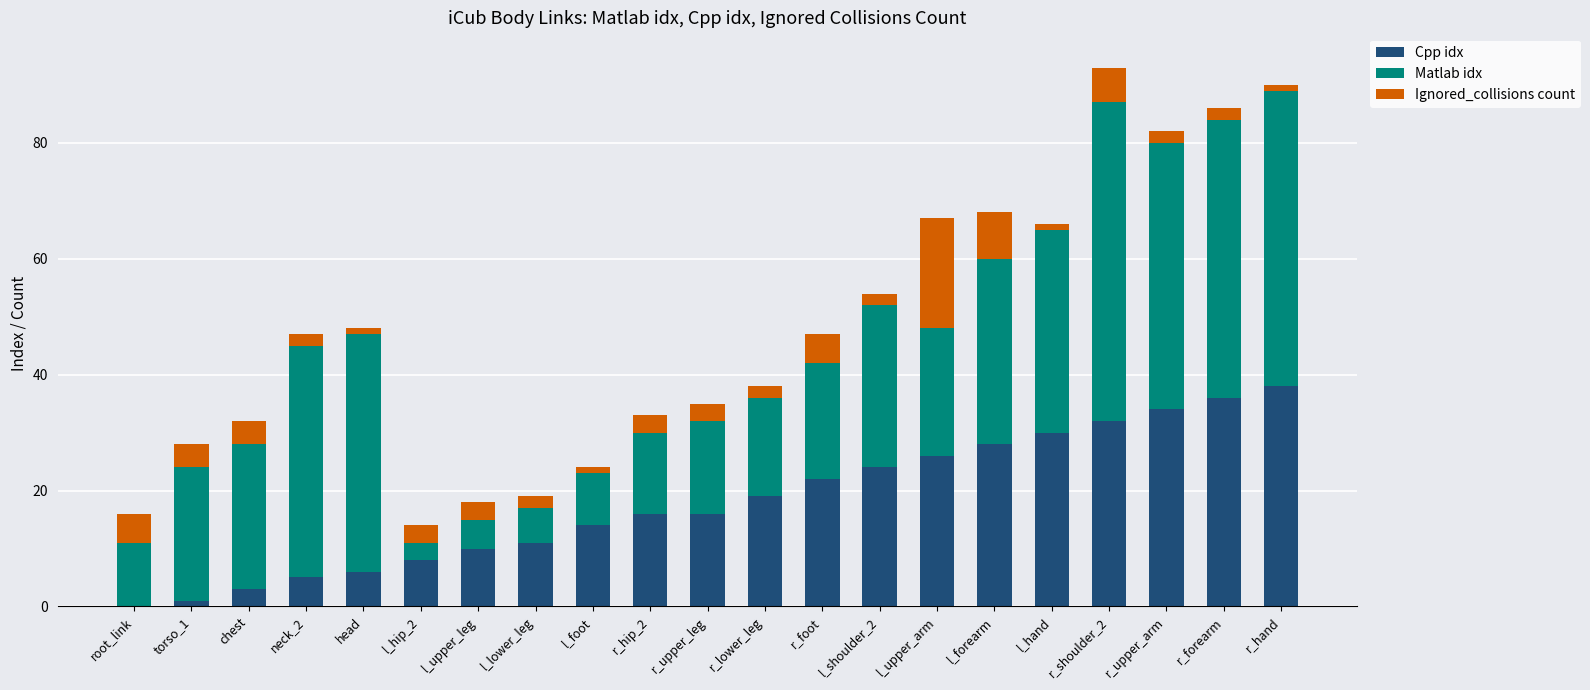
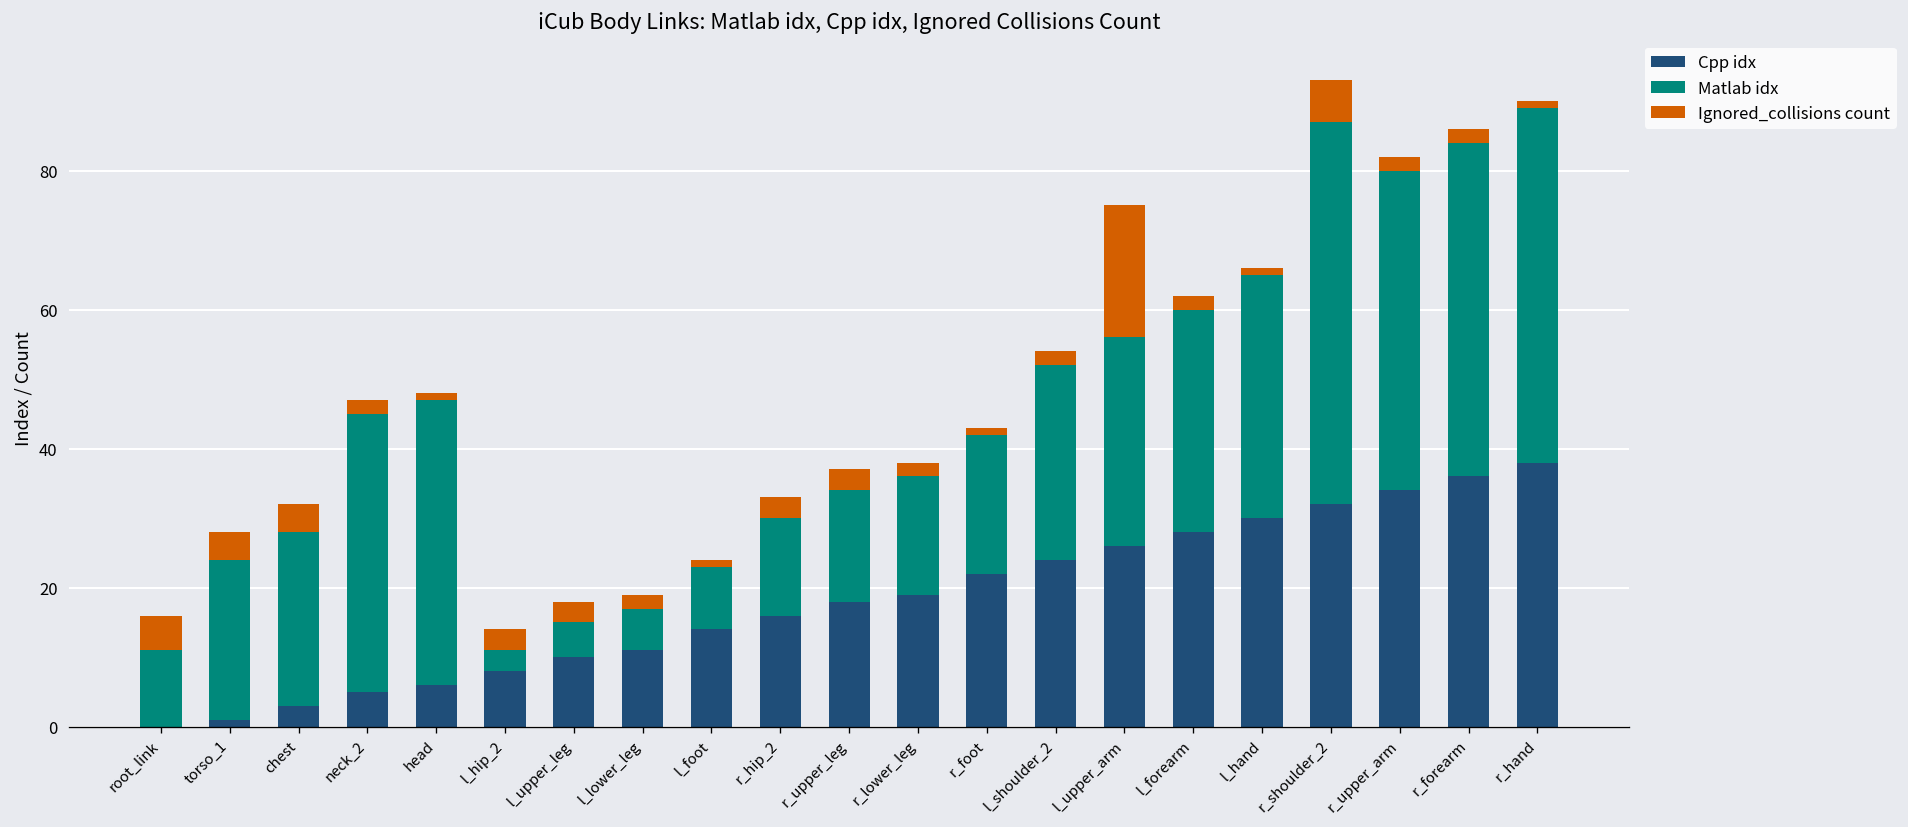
Cpp idx, r_upper_leg: 16 -> 18
Ignored_collisions count, r_foot: 5 -> 1
Matlab idx, l_upper_arm: 22 -> 30
Ignored_collisions count, l_forearm: 8 -> 2
